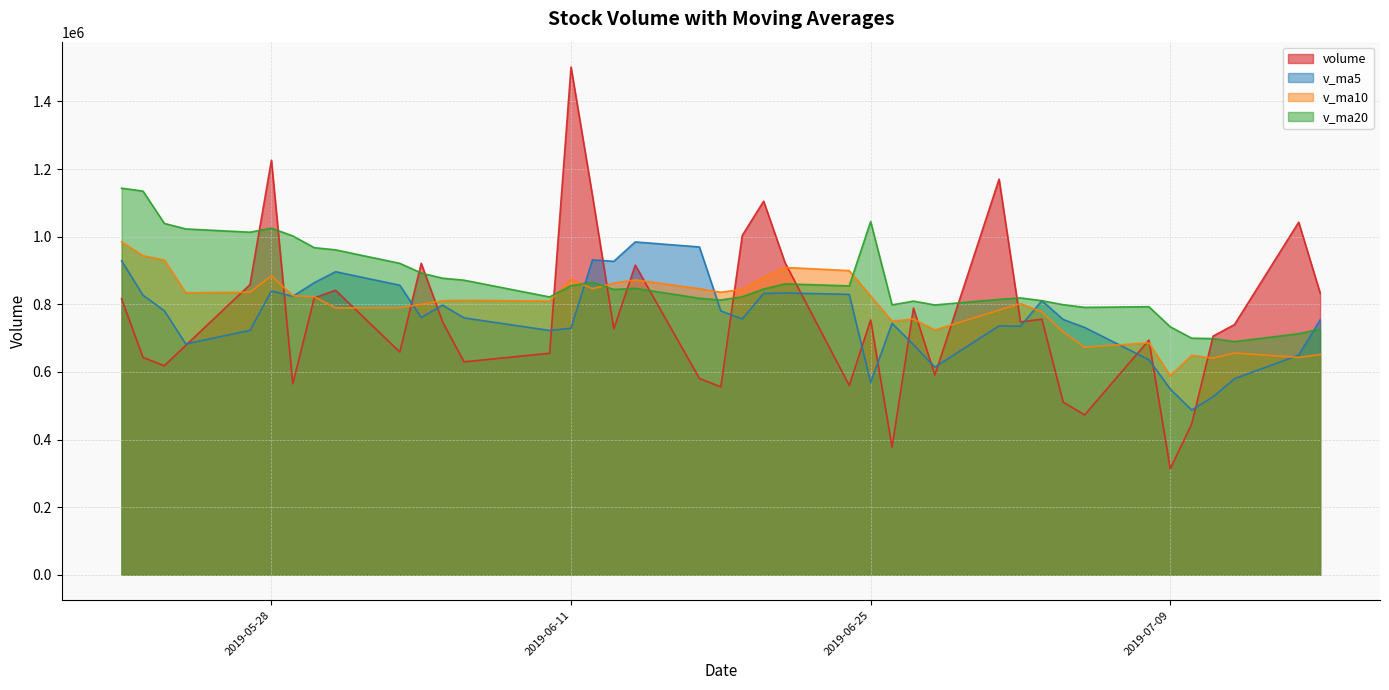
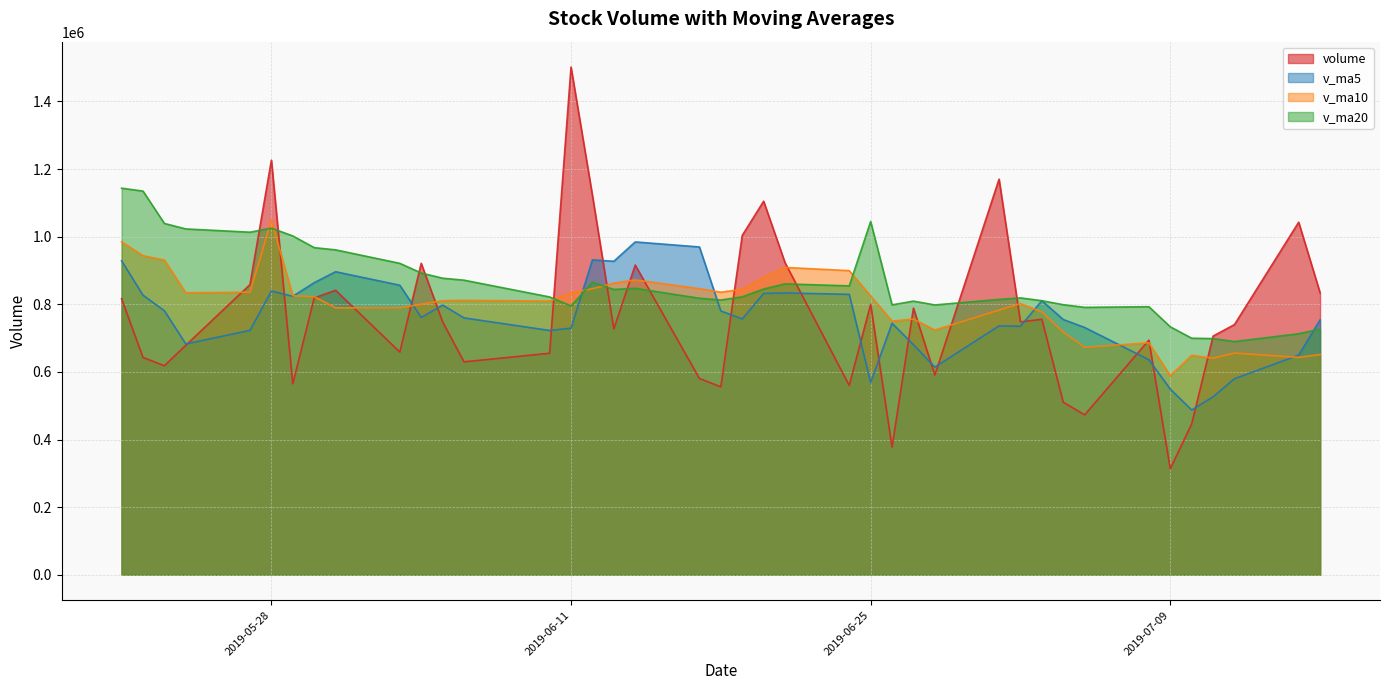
v_ma10, 2019-05-28: 880000 -> 1050000
v_ma10, 2019-06-11: 870000 -> 830000
v_ma20, 2019-06-11: 850000 -> 800000
volume, 2019-06-25: 750000 -> 800000
